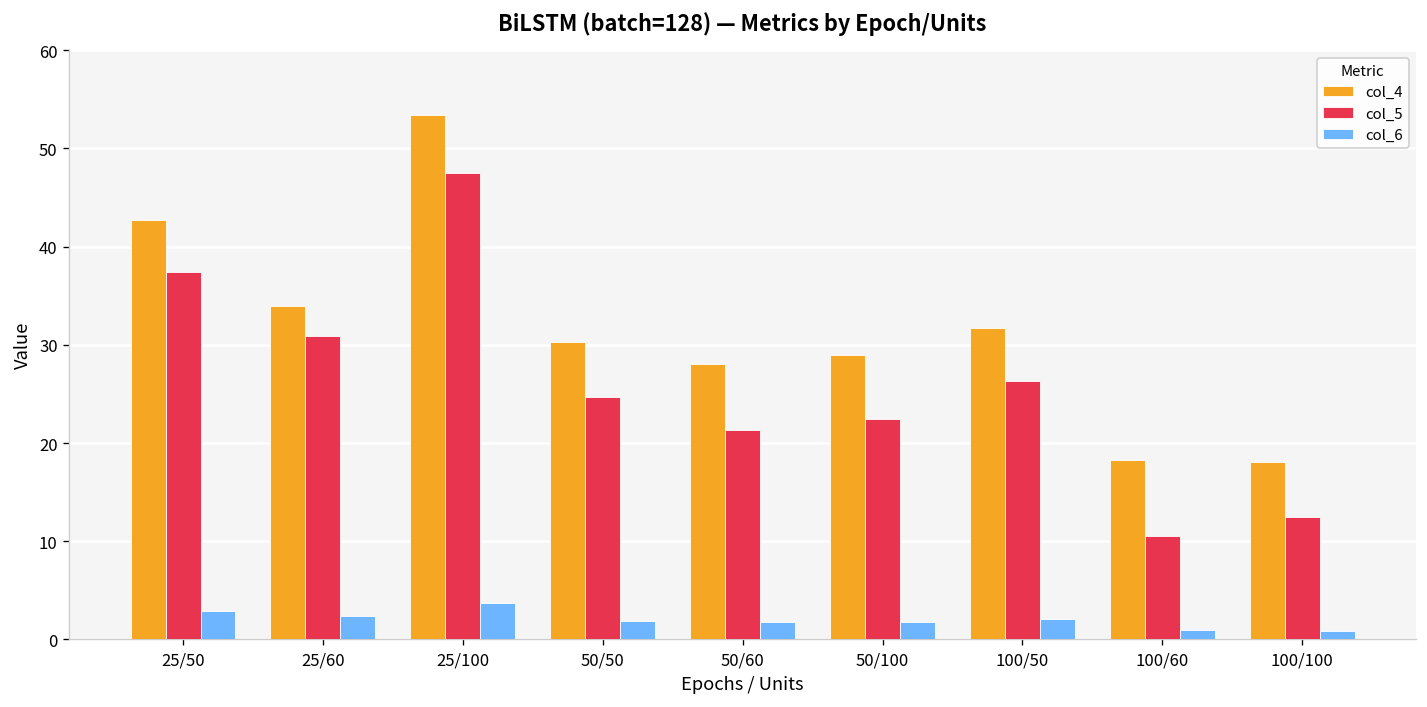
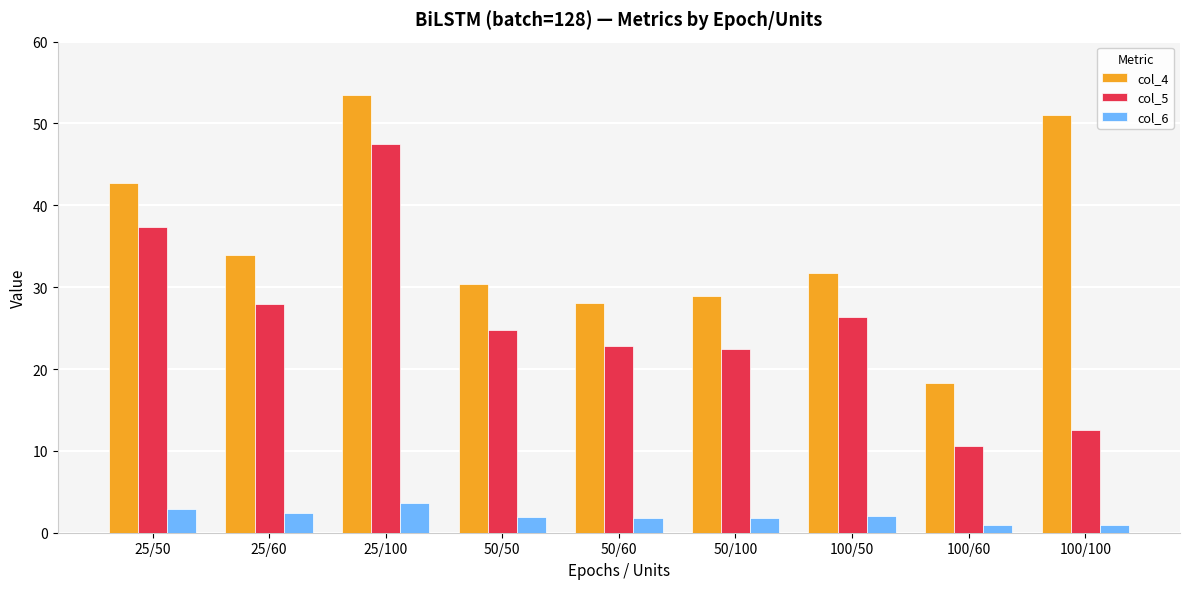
col_5, 25/60: 31 -> 28
col_5, 50/60: 21 -> 23
col_4, 100/100: 18 -> 51
